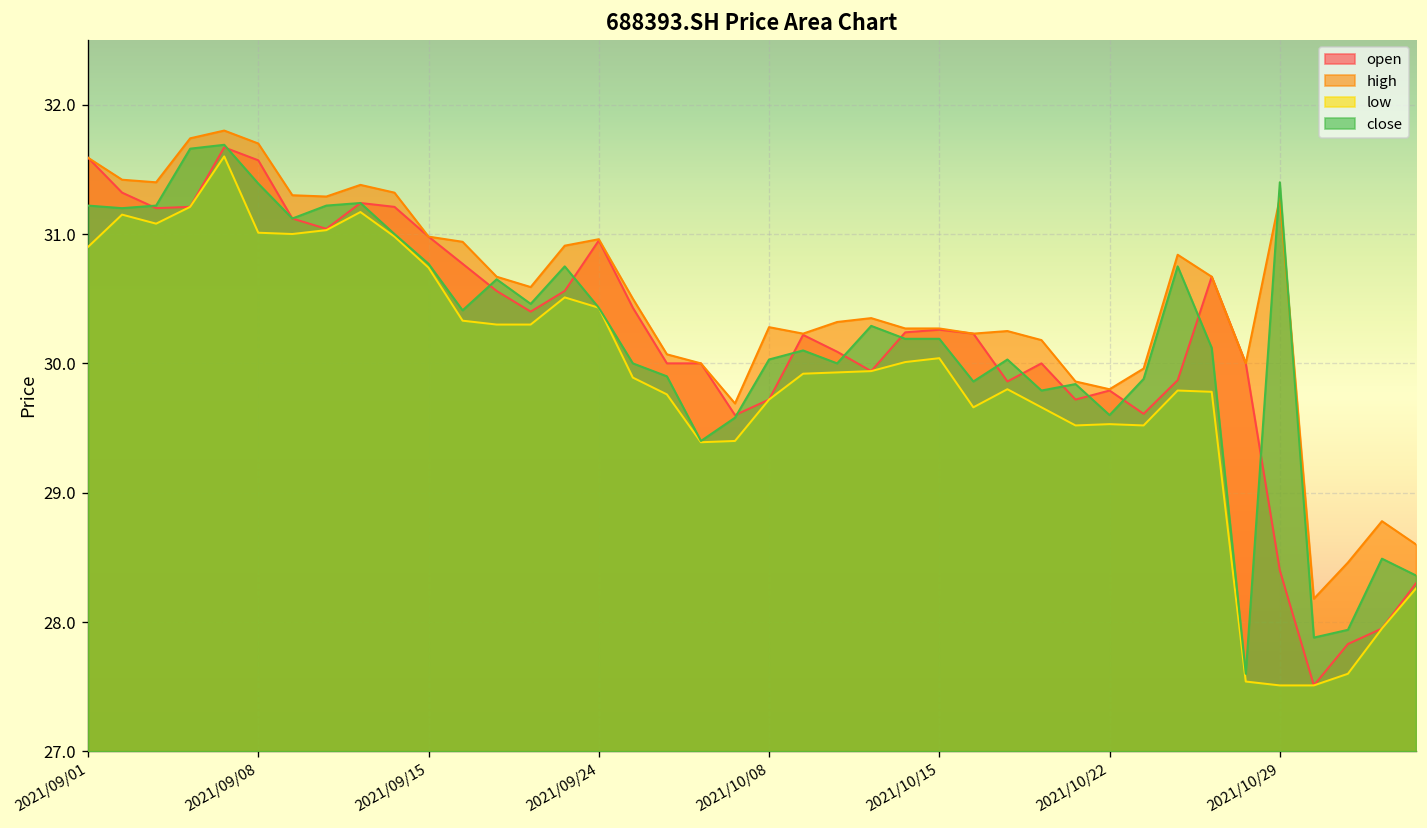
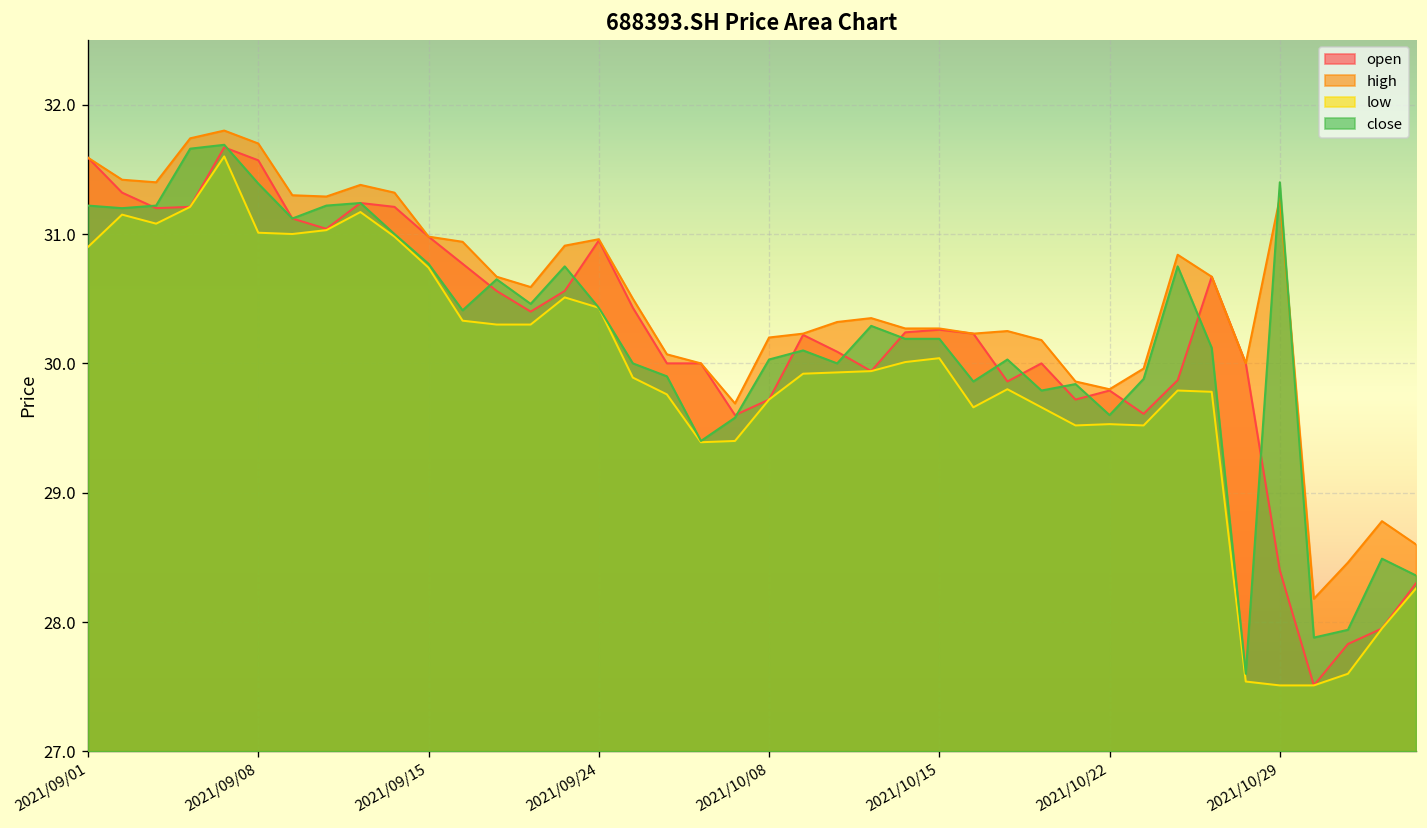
high, 2021/10/08: 30.28 -> 30.20
